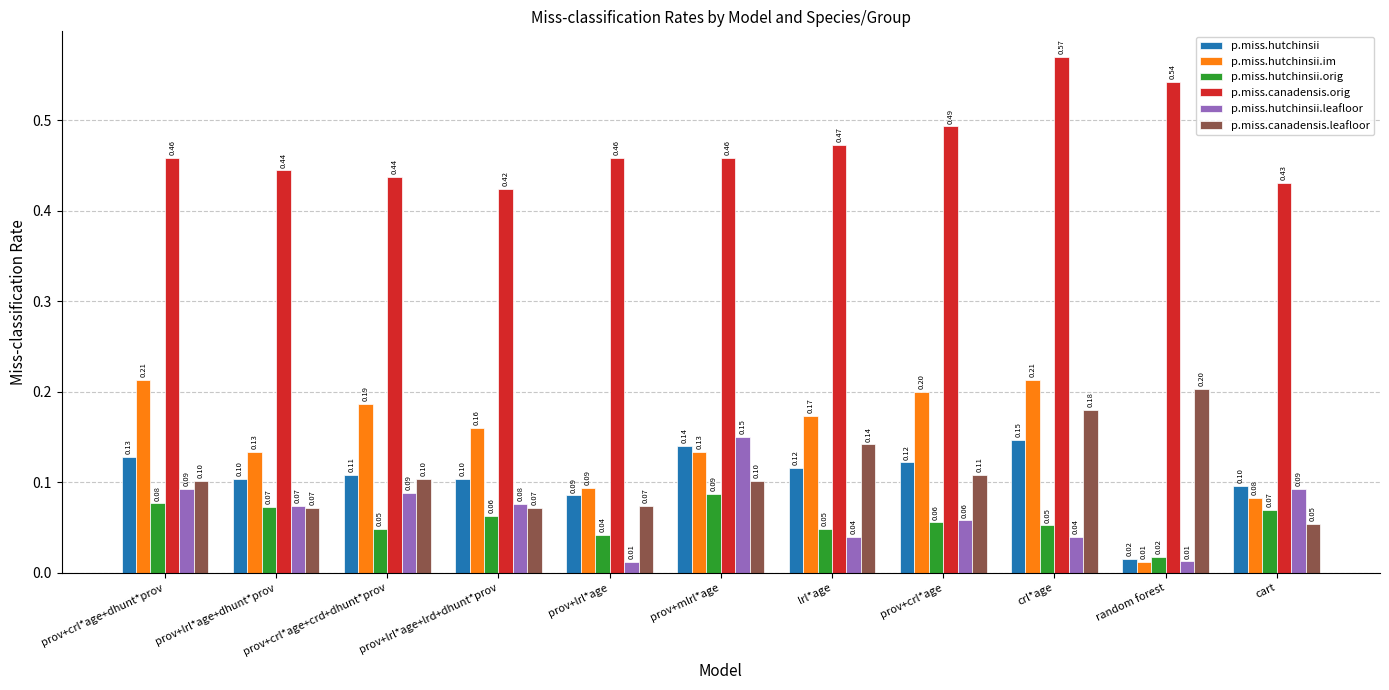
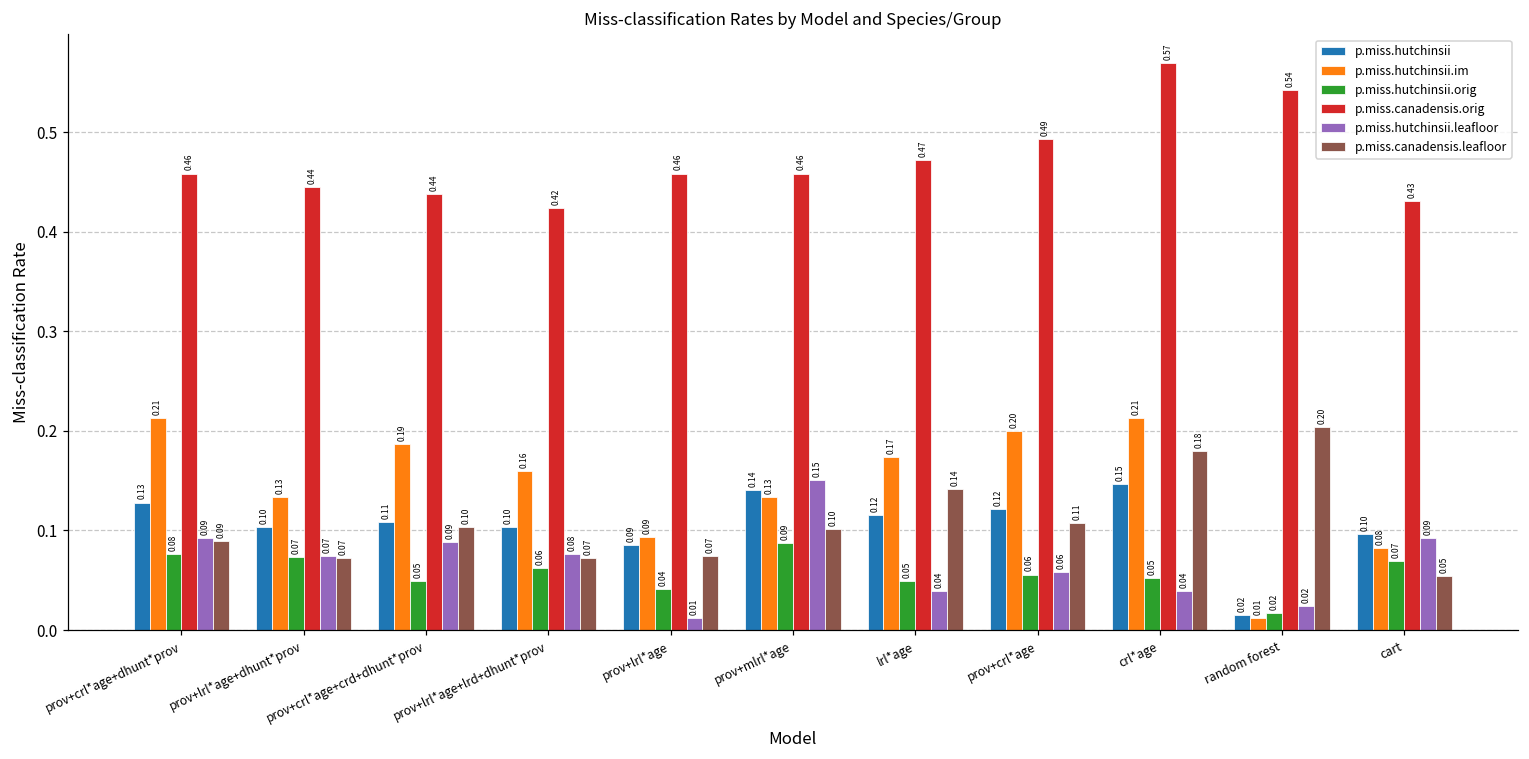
p.miss.canadensis.leafloor, prov+crl*age+dhunt*prov: 0.10 -> 0.09
p.miss.hutchinsii.leafloor, random forest: 0.01 -> 0.02
